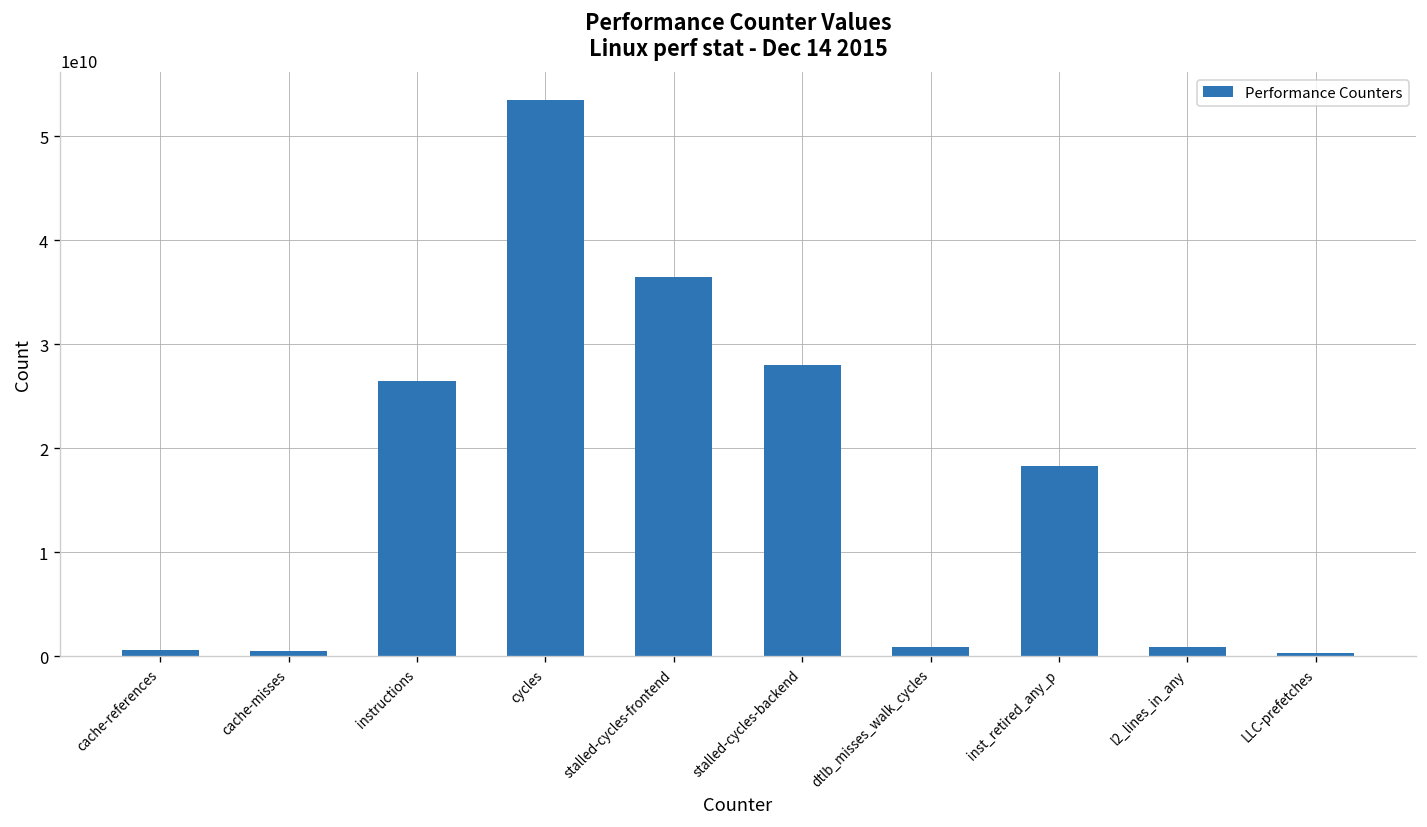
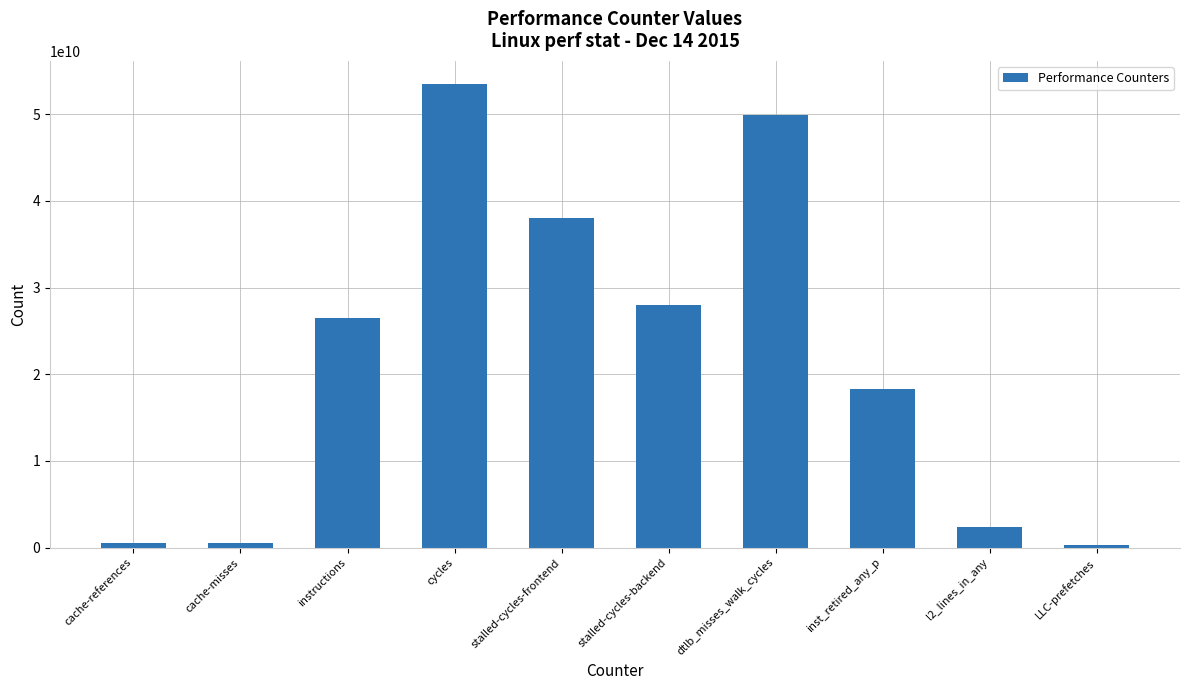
stalled-cycles-frontend: 36000000000 -> 38000000000
dtlb_misses_walk_cycles: 1000000000 -> 50000000000
l2_lines_in_any: 1000000000 -> 2000000000
